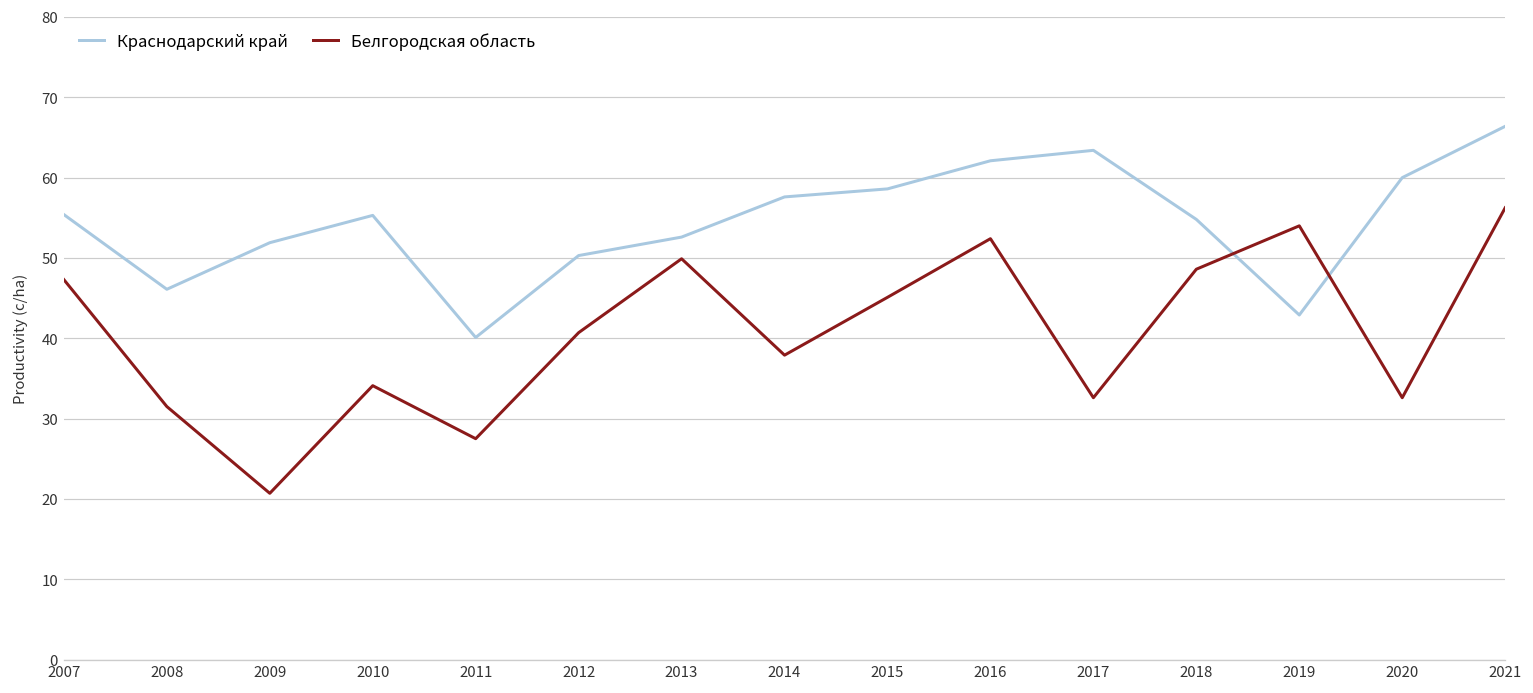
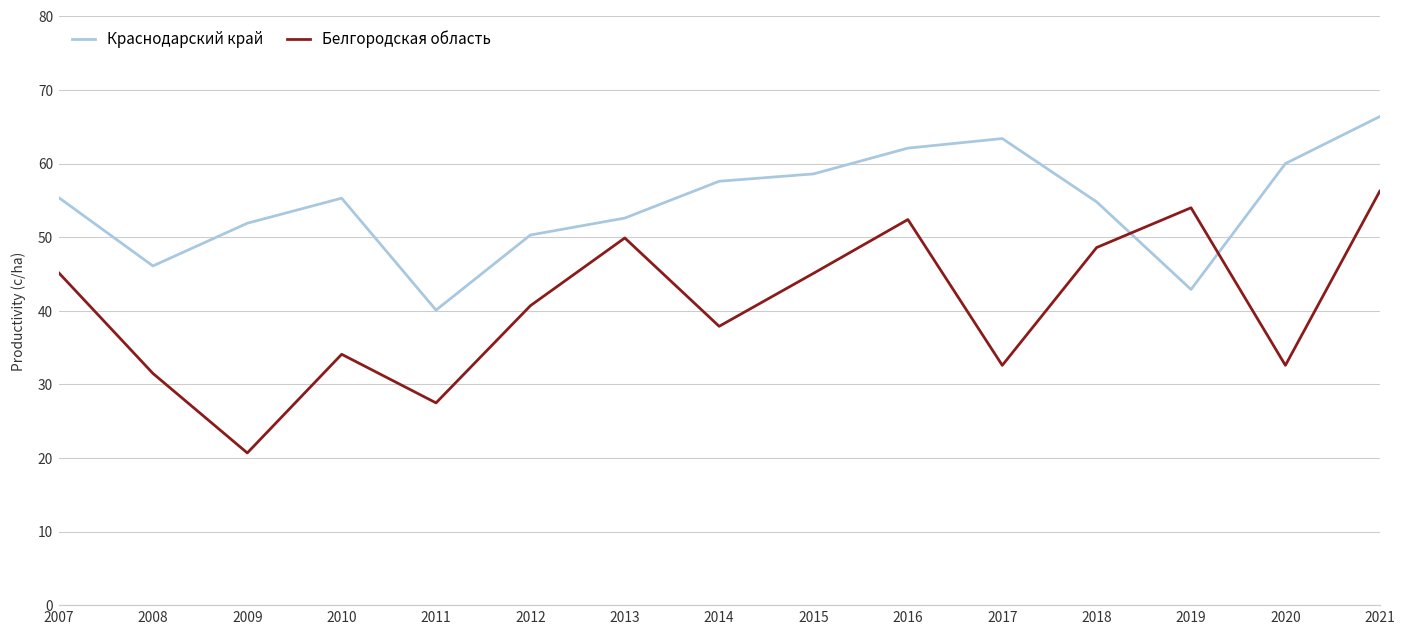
Белгородская область, 2007: 47 -> 45
